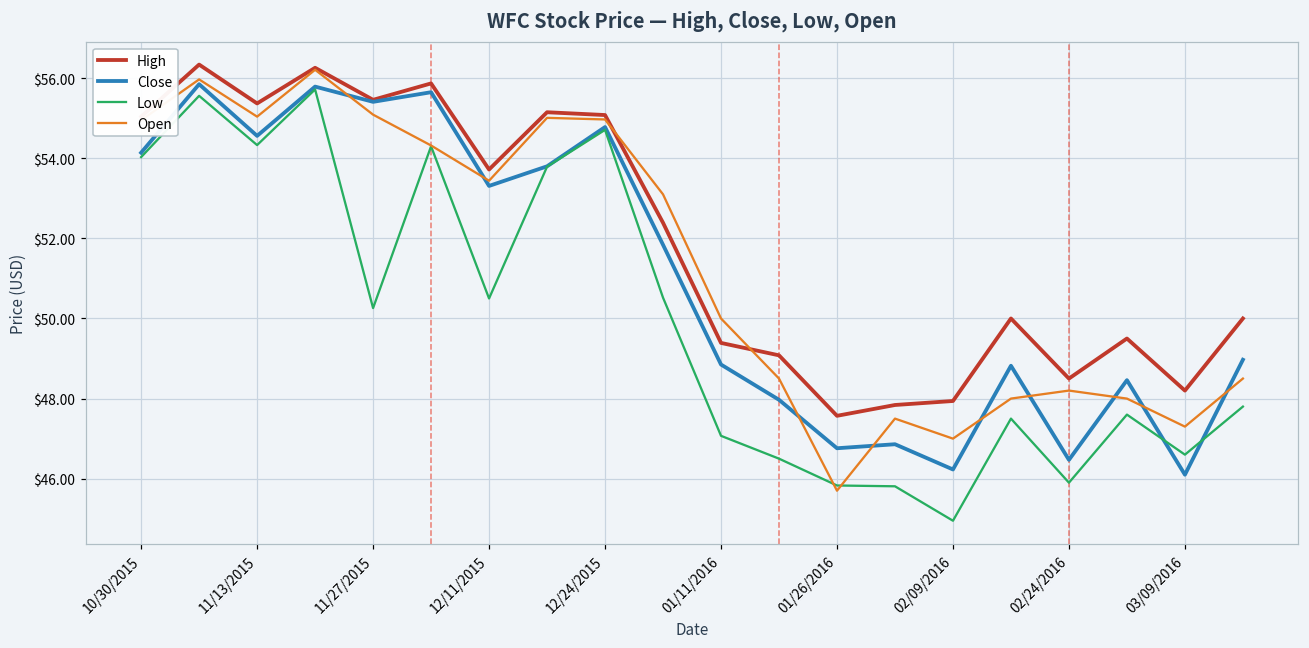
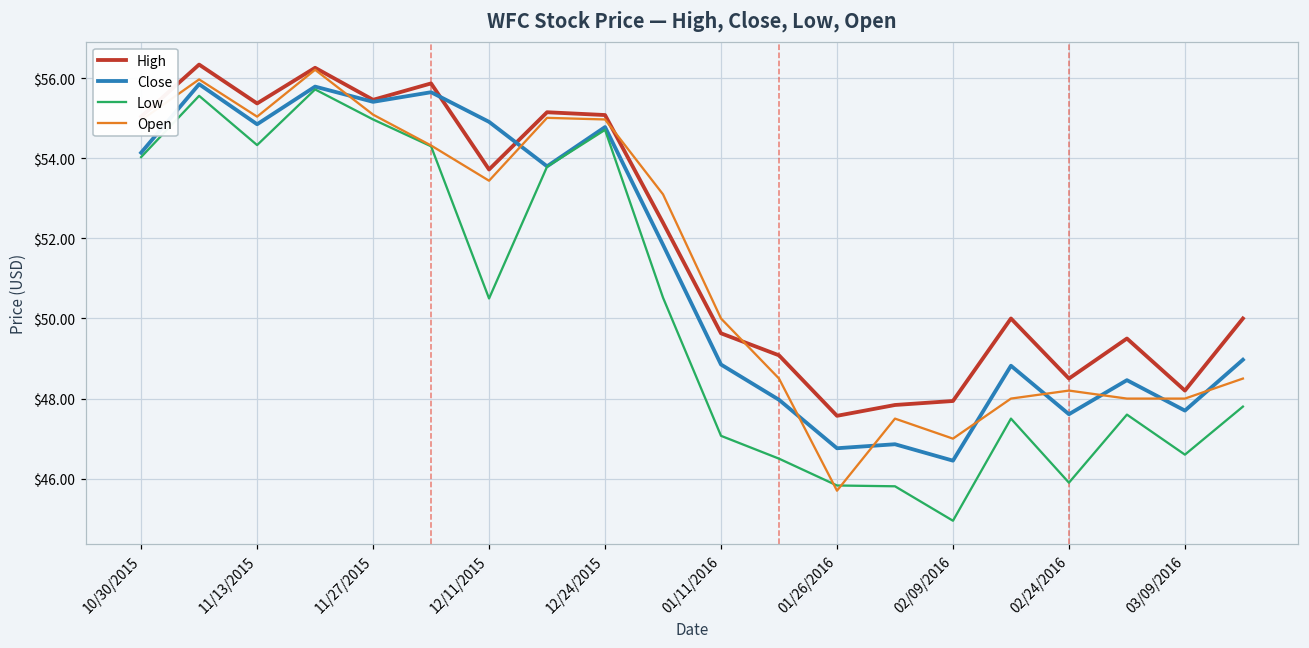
Close, 11/13/2015: $54.6 -> $54.9
Low, 11/27/2015: $50.3 -> $55.0
Close, 12/11/2015: $53.3 -> $54.9
High, 01/11/2016: $49.4 -> $49.6
Close, 02/09/2016: $46.2 -> $46.5
Close, 02/24/2016: $46.5 -> $47.6
Close, 03/09/2016: $46.1 -> $47.7
Open, 03/09/2016: $47.3 -> $48.0
